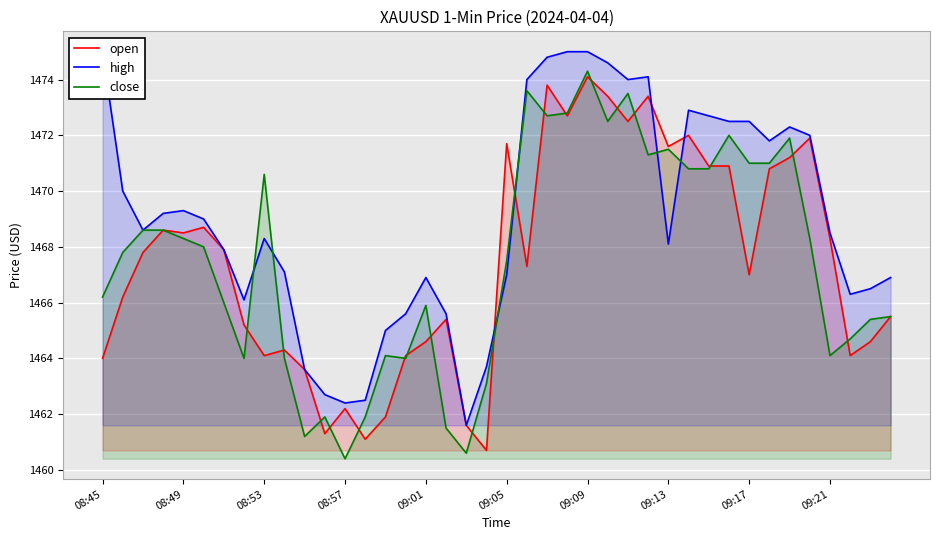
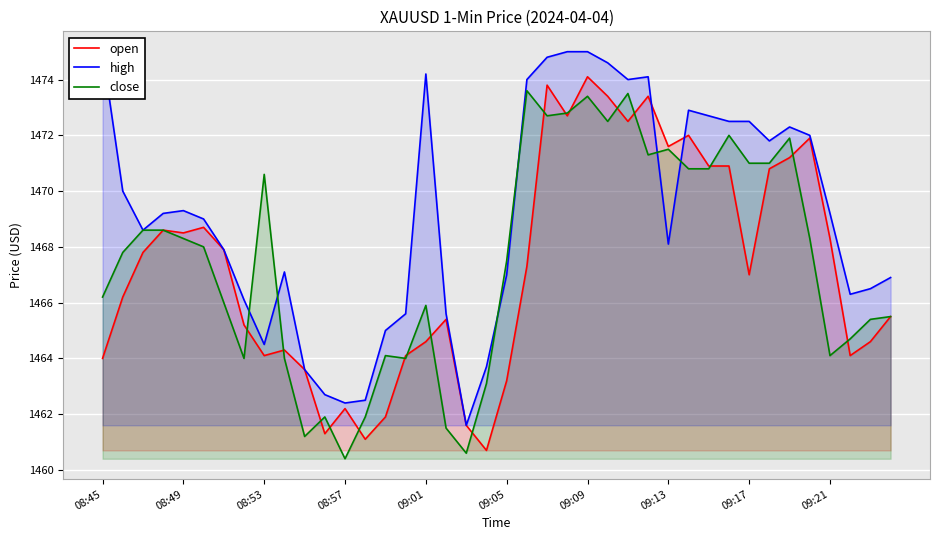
high, 08:53: 1468.3 -> 1464.5
high, 09:01: 1466.9 -> 1474.2
open, 09:05: 1471.7 -> 1463.2
close, 09:09: 1474.3 -> 1473.4
high, 09:21: 1468.5 -> 1469.2
